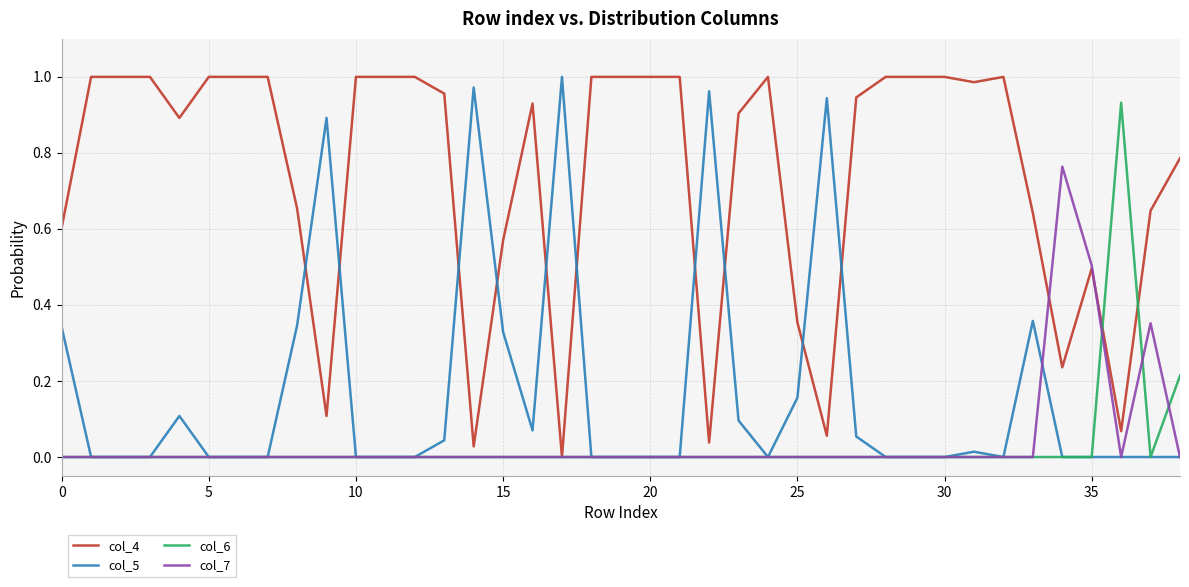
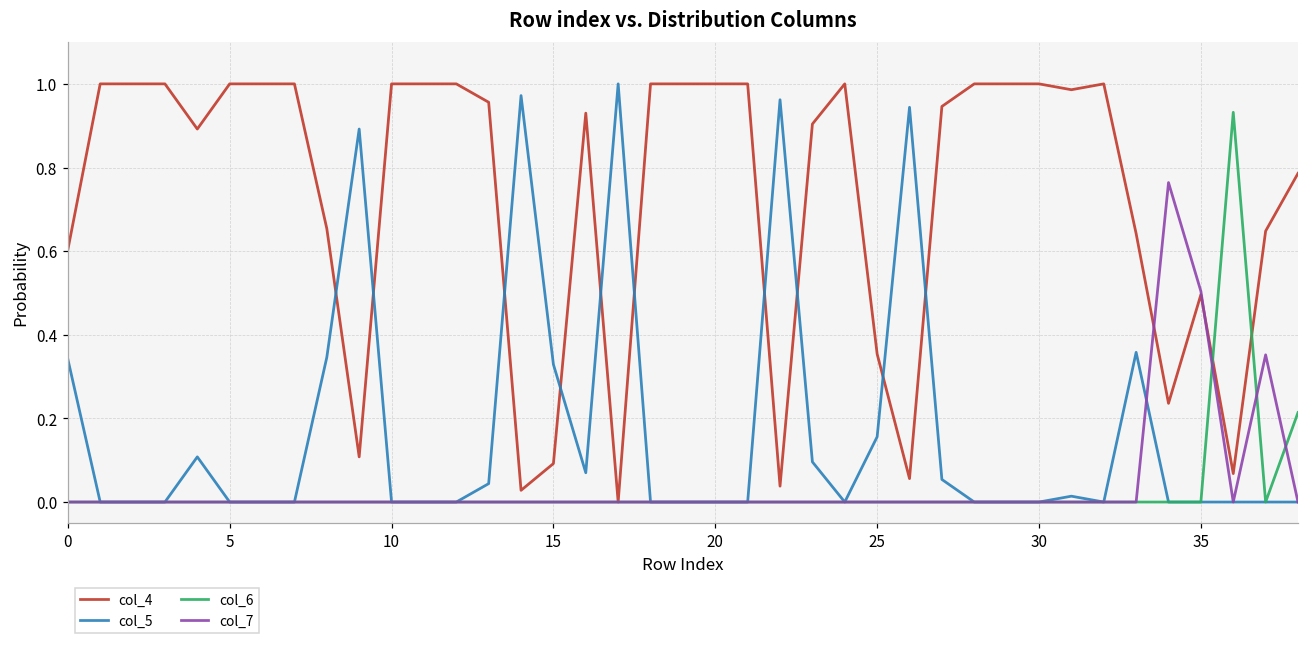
col_4, 15: 0.57 -> 0.09
